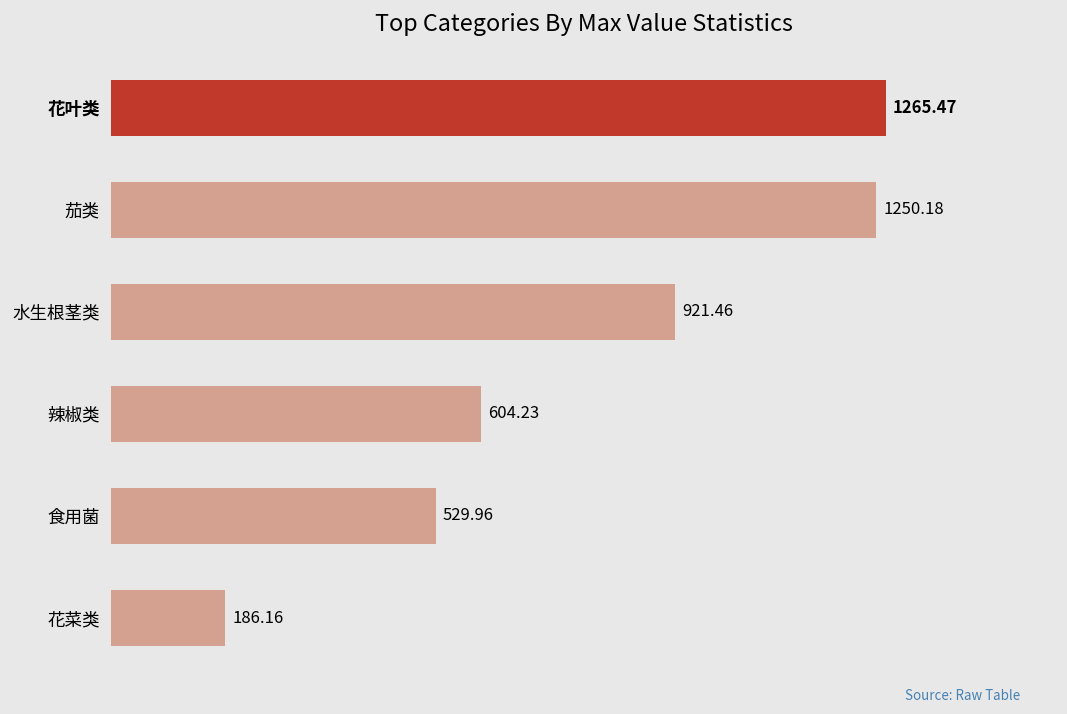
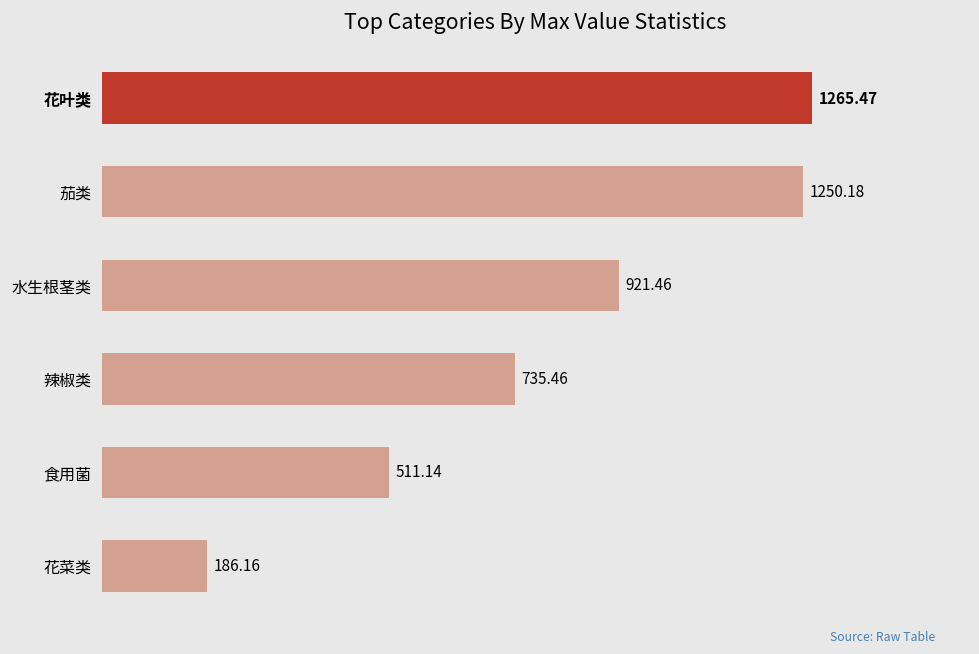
辣椒类: 604.23 -> 735.46
食用菌: 529.96 -> 511.14
